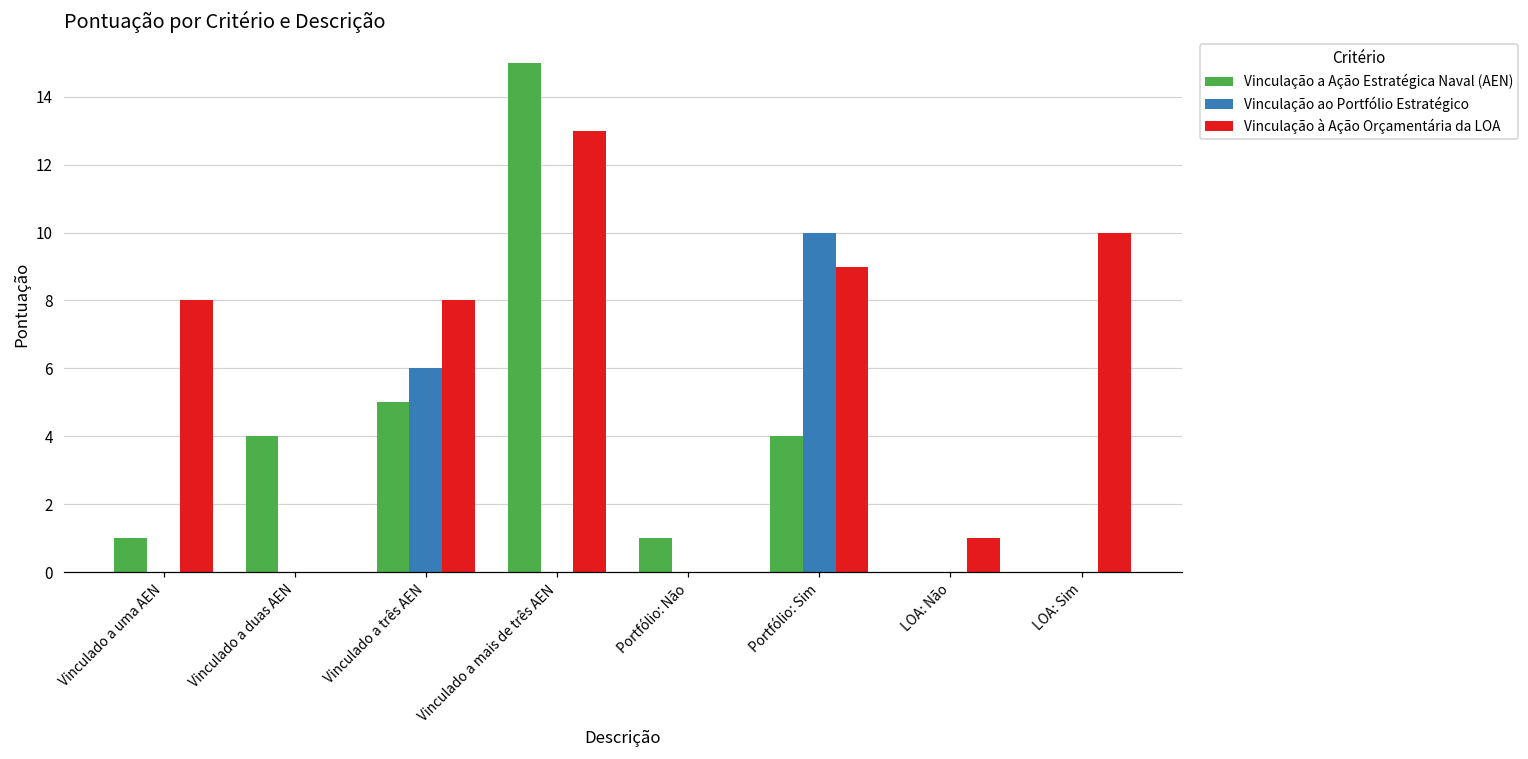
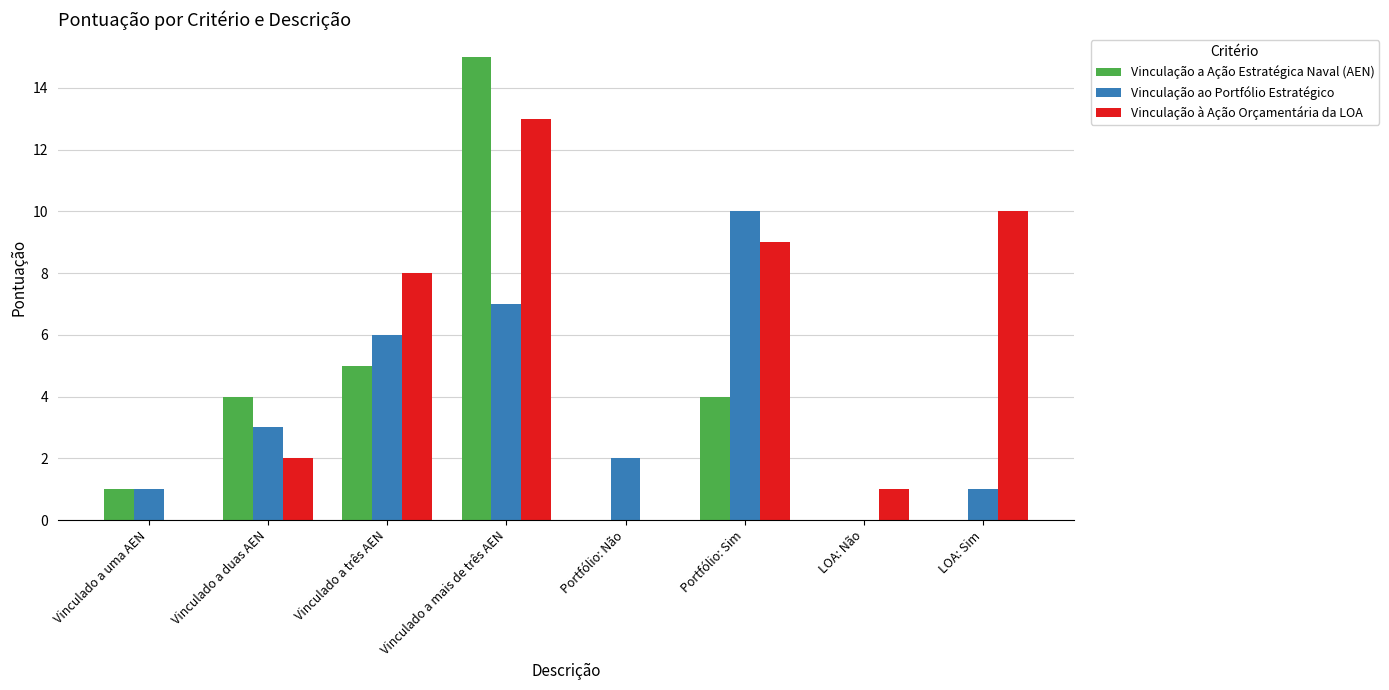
Vinculação ao Portfólio Estratégico, Vinculado a uma AEN: 0 -> 1
Vinculação à Ação Orçamentária da LOA, Vinculado a uma AEN: 8 -> 0
Vinculação ao Portfólio Estratégico, Vinculado a duas AEN: 0 -> 3
Vinculação à Ação Orçamentária da LOA, Vinculado a duas AEN: 0 -> 2
Vinculação ao Portfólio Estratégico, Vinculado a mais de três AEN: 0 -> 7
Vinculação a Ação Estratégica Naval (AEN), Portfólio: Não: 1 -> 0
Vinculação ao Portfólio Estratégico, Portfólio: Não: 0 -> 2
Vinculação ao Portfólio Estratégico, LOA: Sim: 0 -> 1
